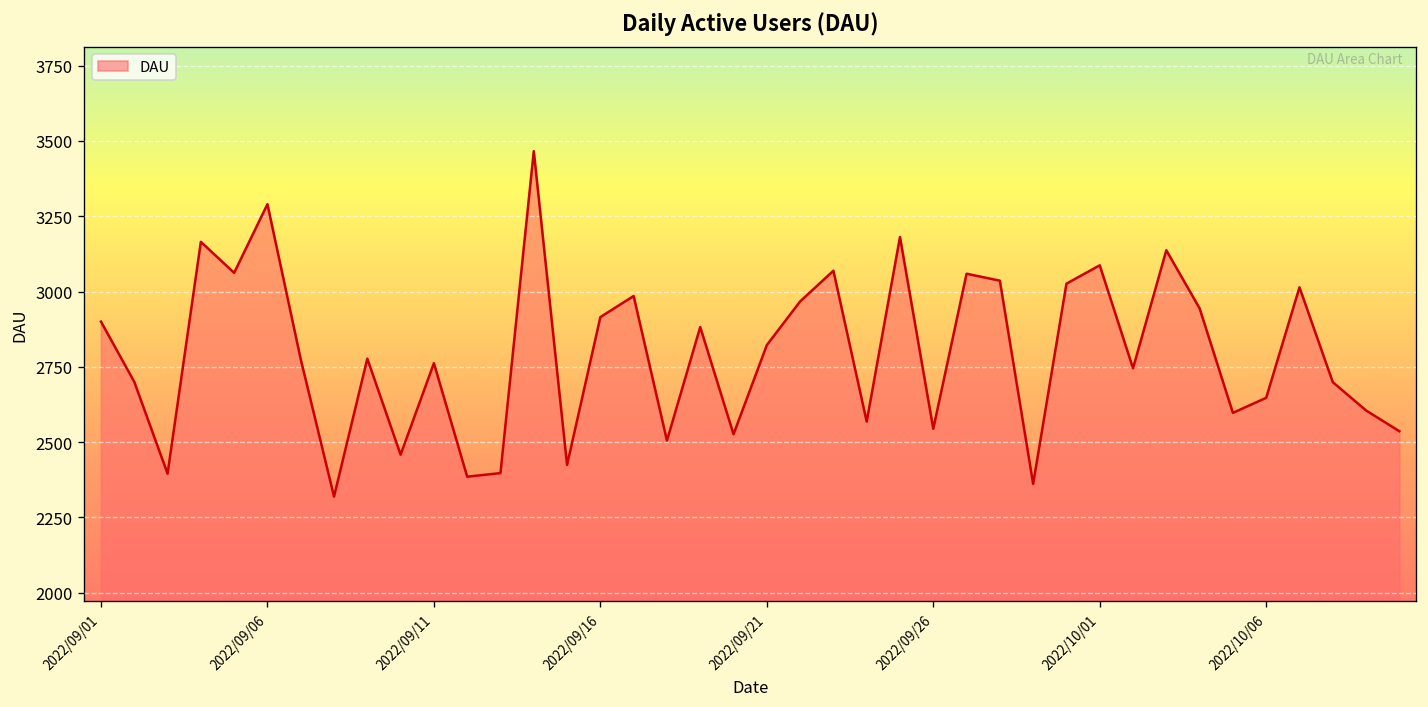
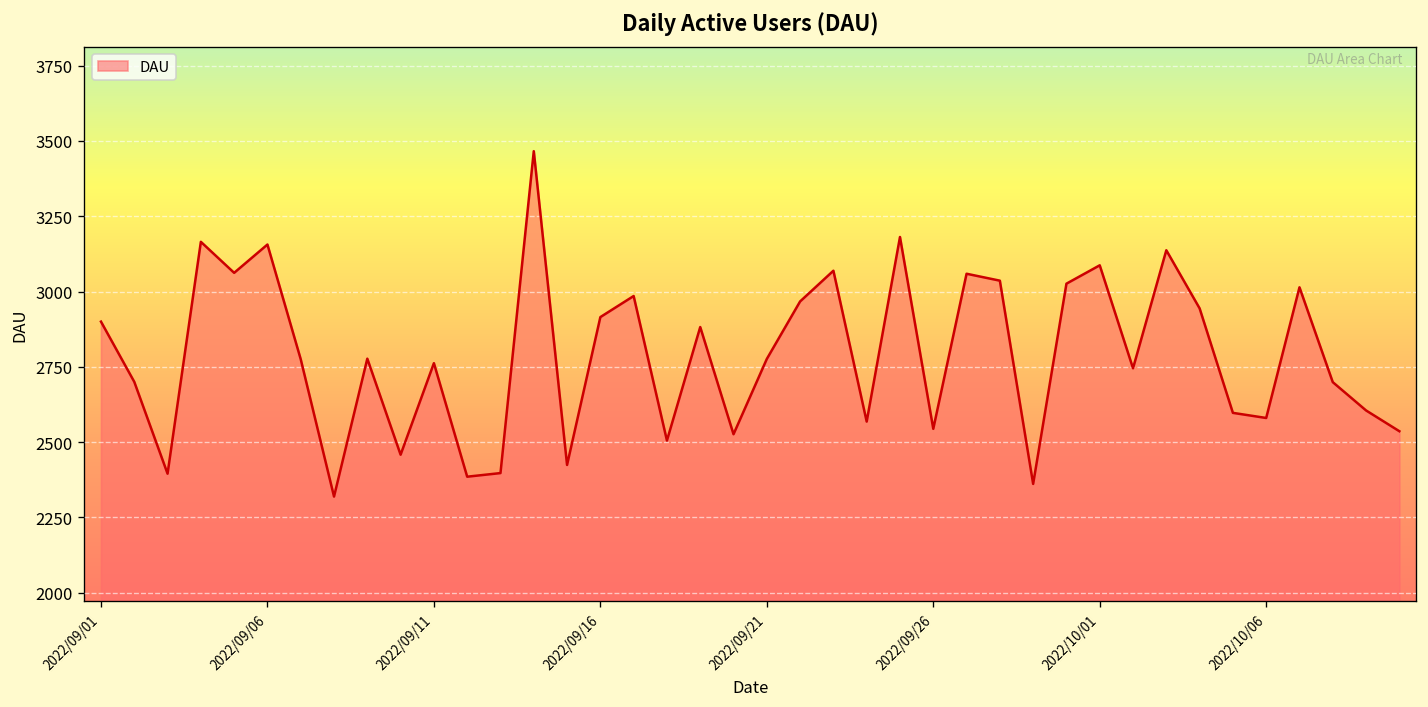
2022/09/06: 3290 -> 3160
2022/09/21: 2820 -> 2780
2022/10/06: 2650 -> 2580
